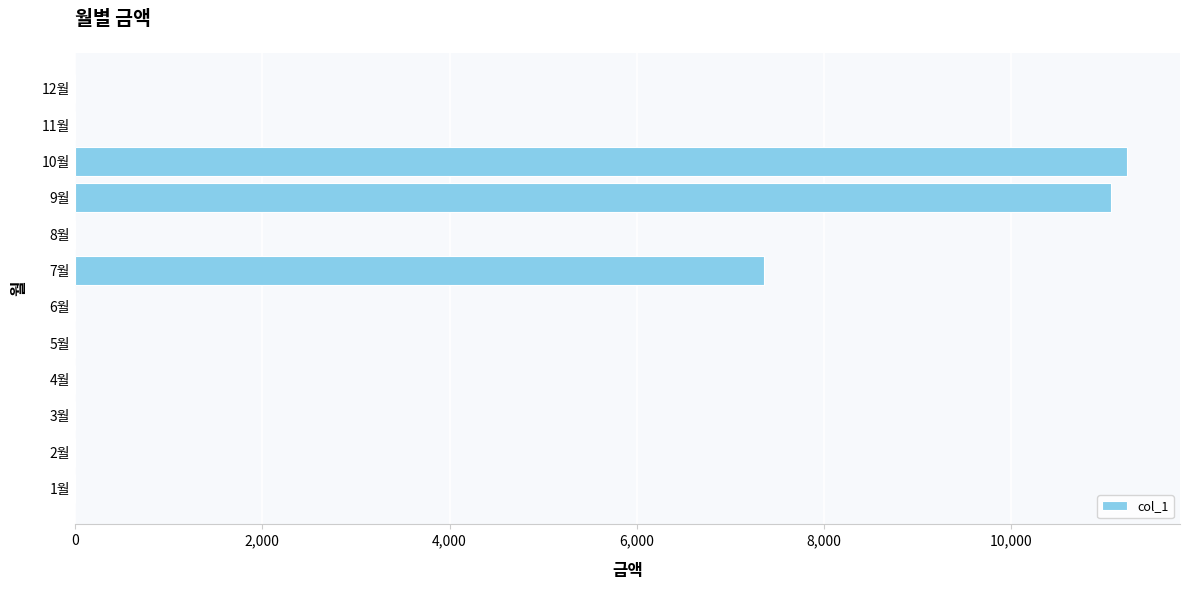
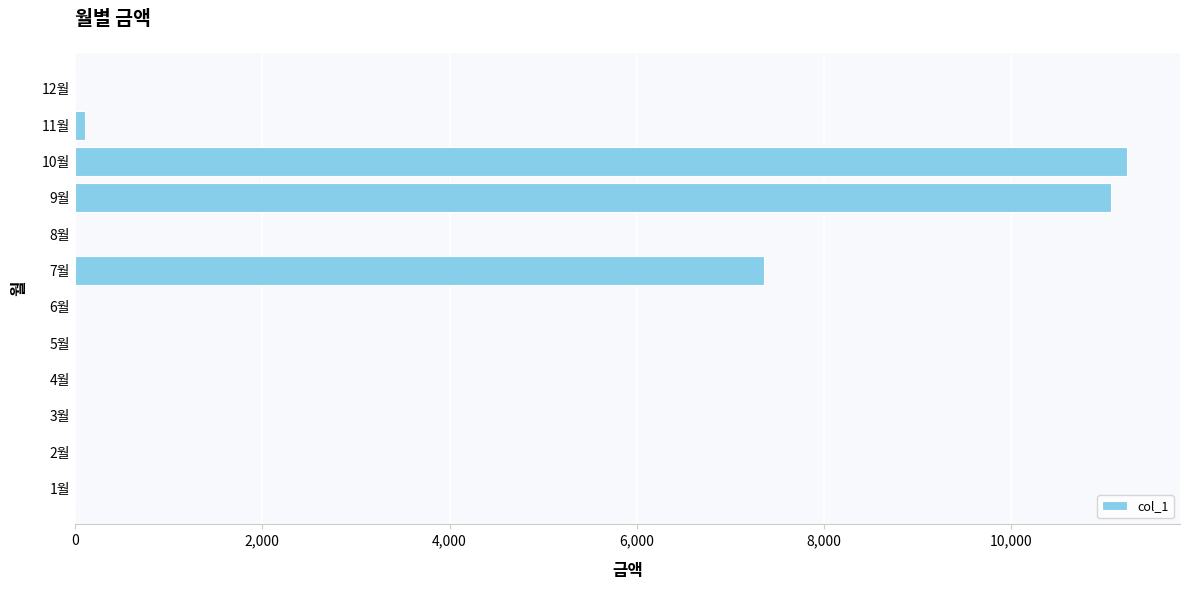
11월: 0 -> 100
